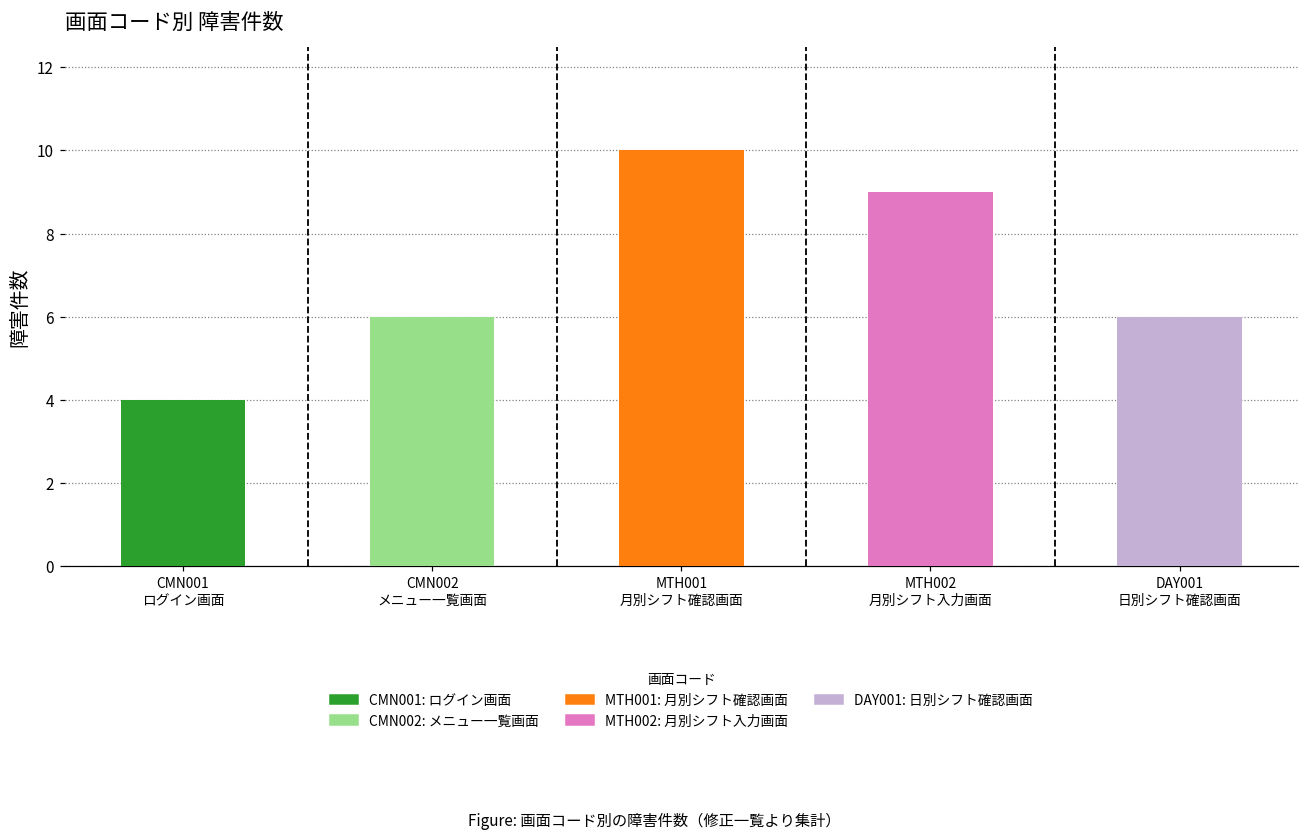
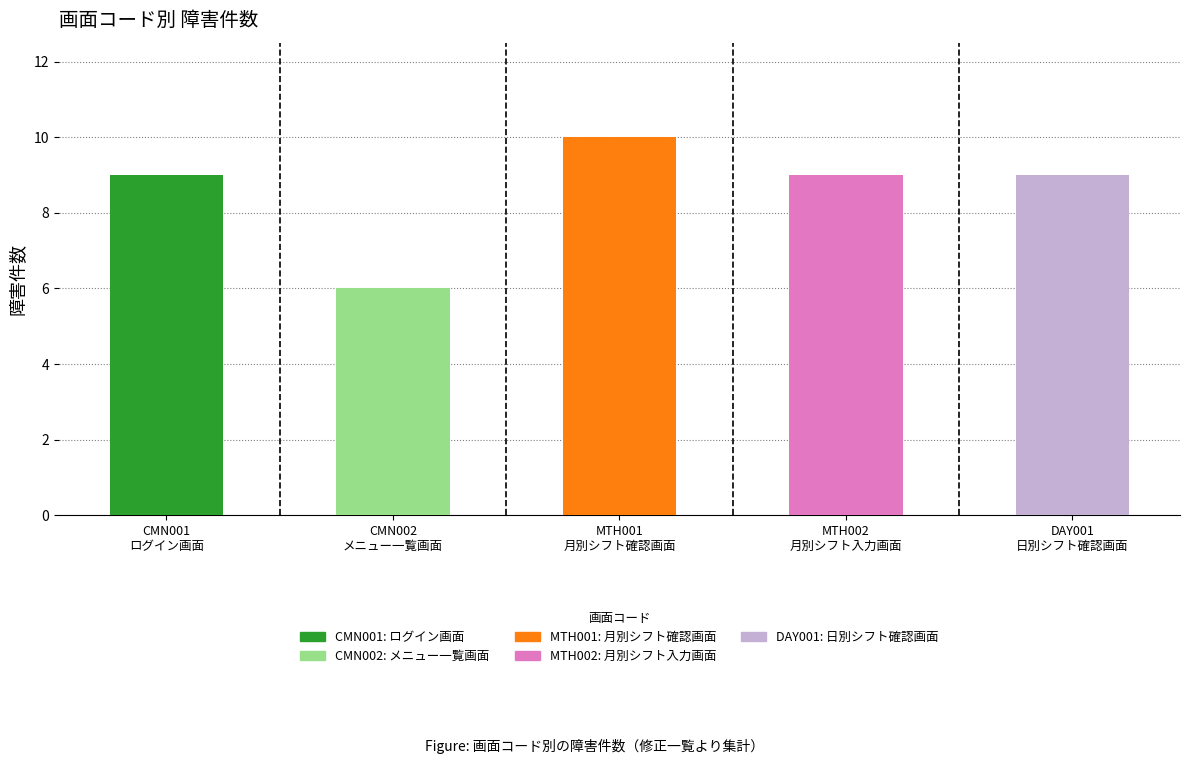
CMN001 ログイン画面: 4 -> 9
DAY001 日別シフト確認画面: 6 -> 9
